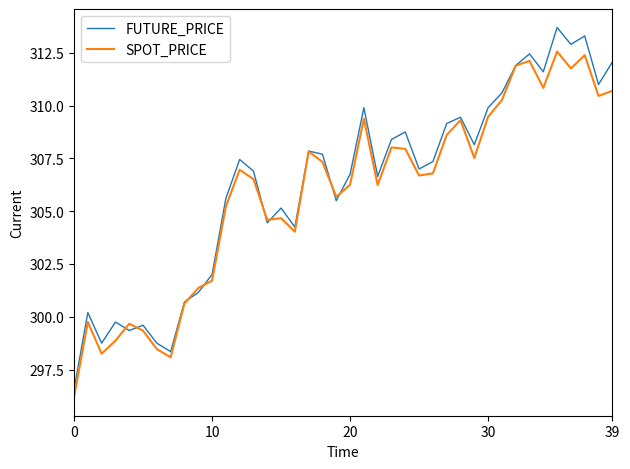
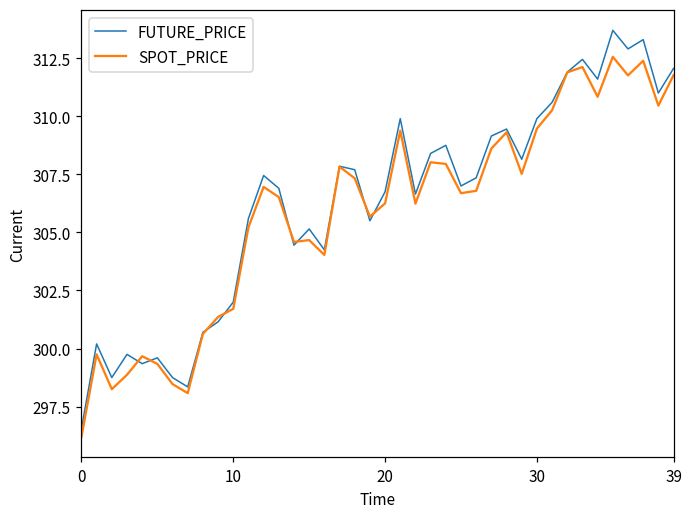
SPOT_PRICE, 39: 310.7 -> 311.8
